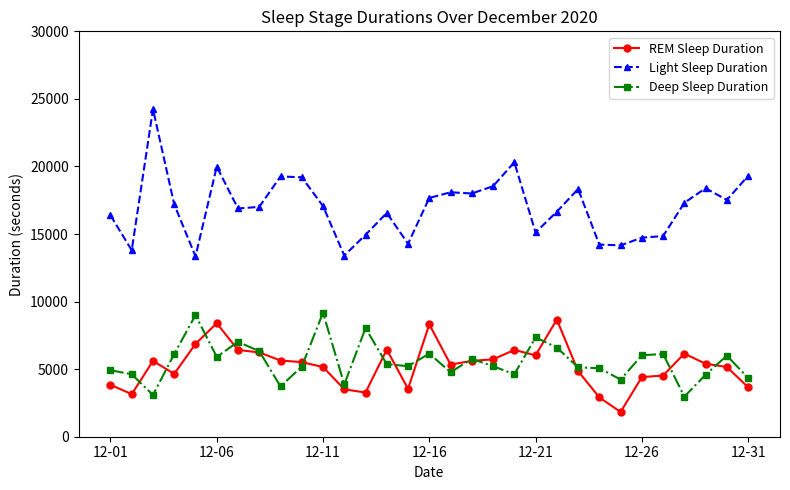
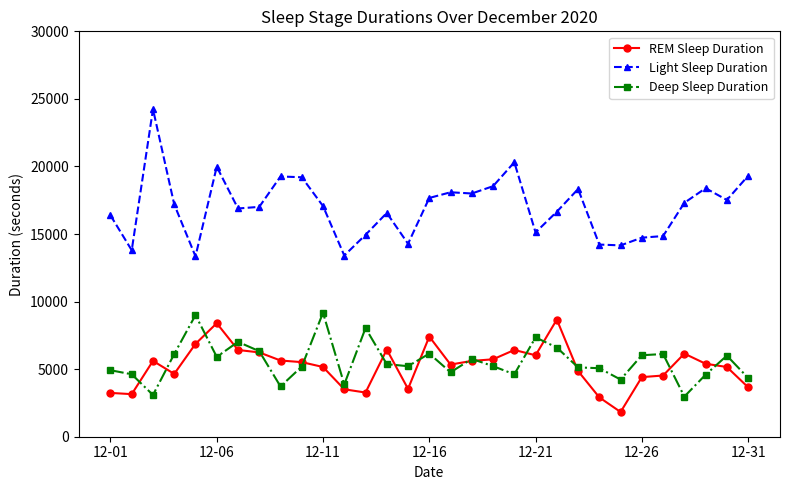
REM Sleep Duration, 12-01: 3800 -> 3200
REM Sleep Duration, 12-16: 8300 -> 7400
